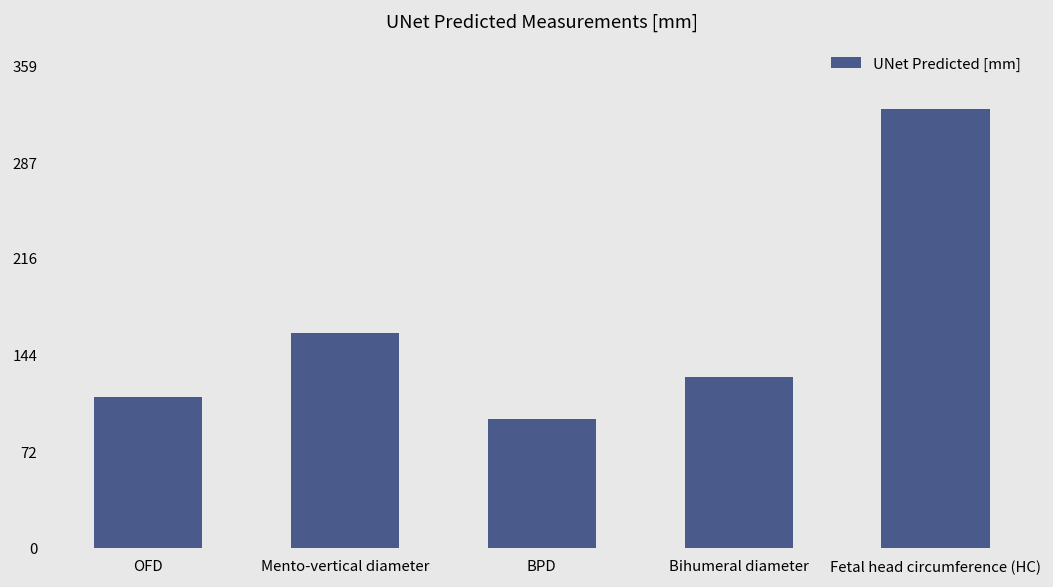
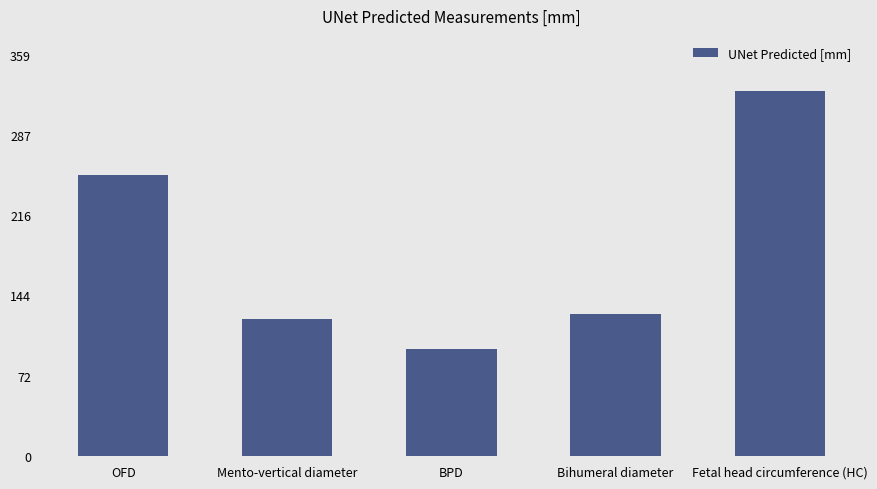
OFD: 112 -> 251
Mento-vertical diameter: 160 -> 123
